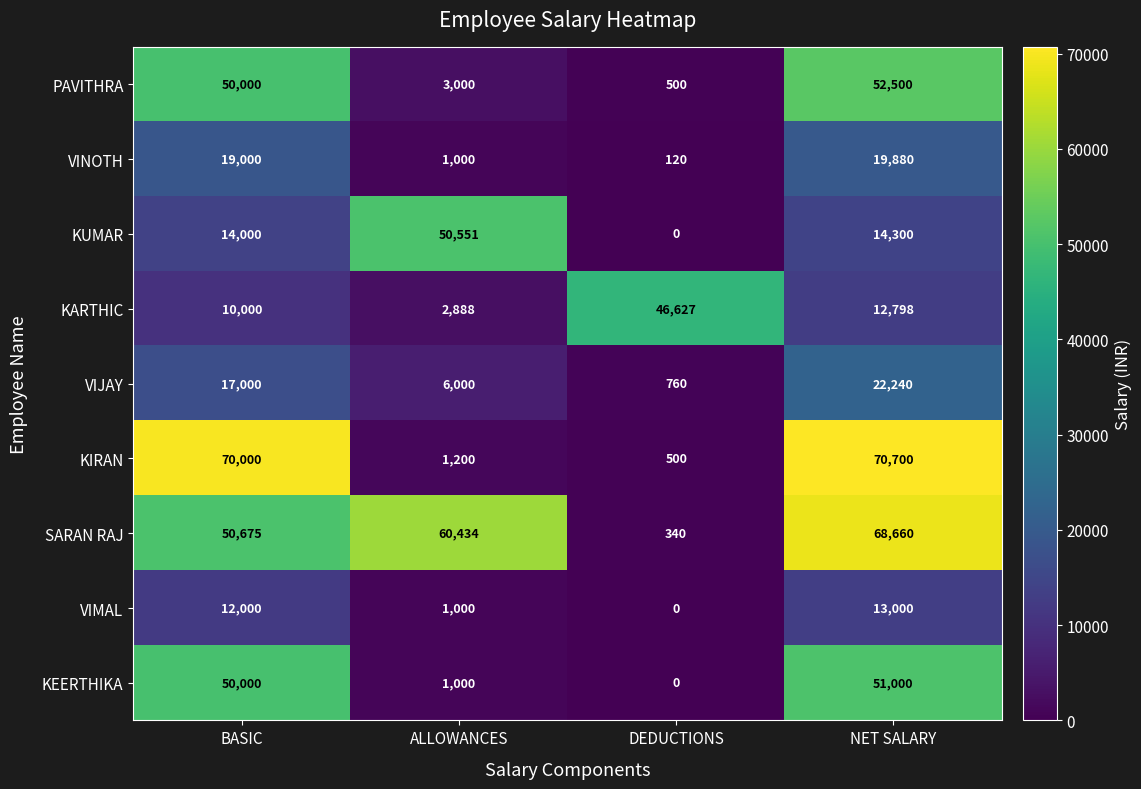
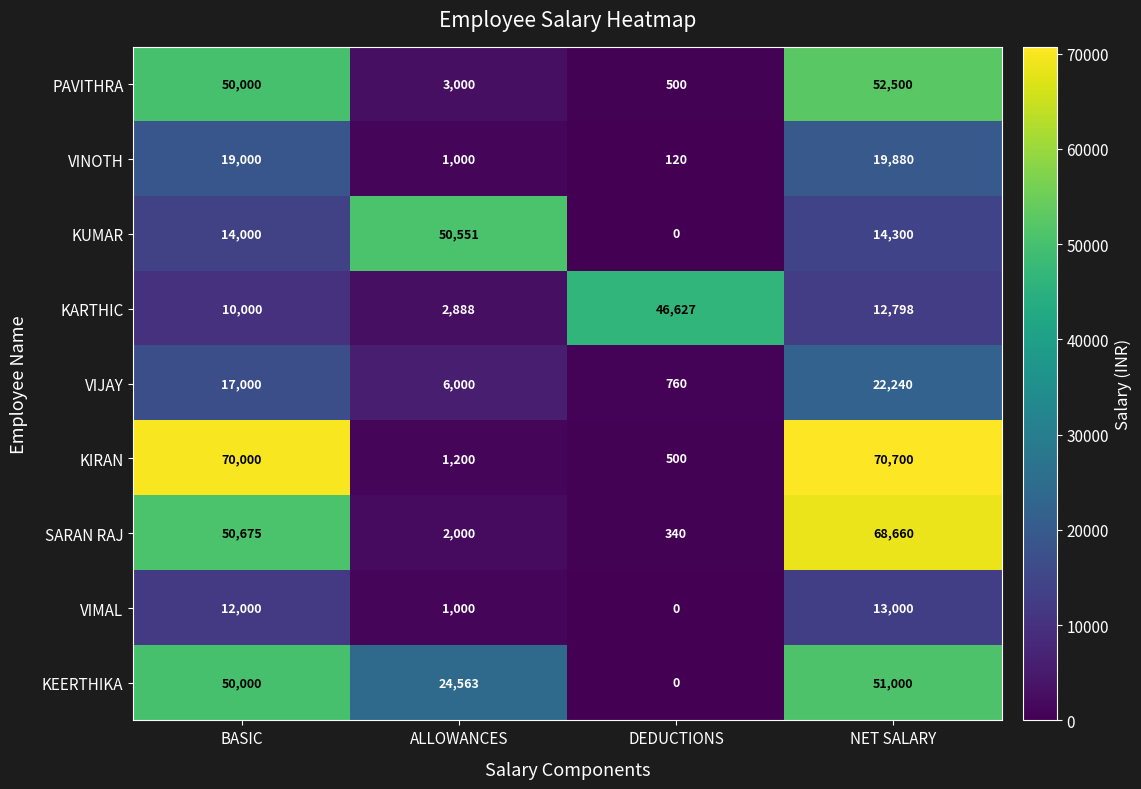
SARAN RAJ, ALLOWANCES: 60,434 -> 2,000
KEERTHIKA, ALLOWANCES: 1,000 -> 24,563
